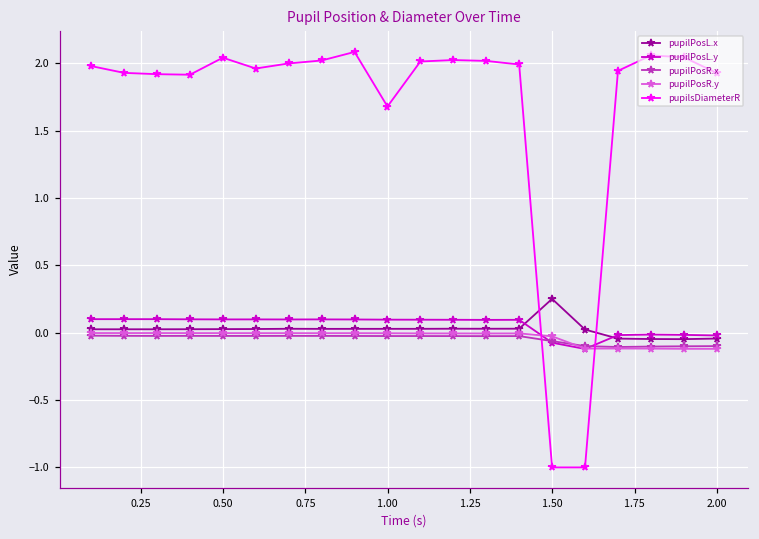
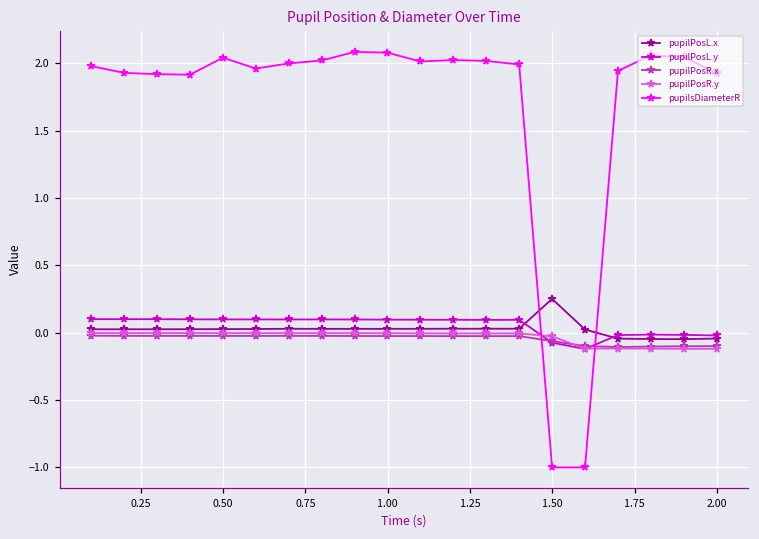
pupilsDiameterR, 1.00: 1.68 -> 2.08
